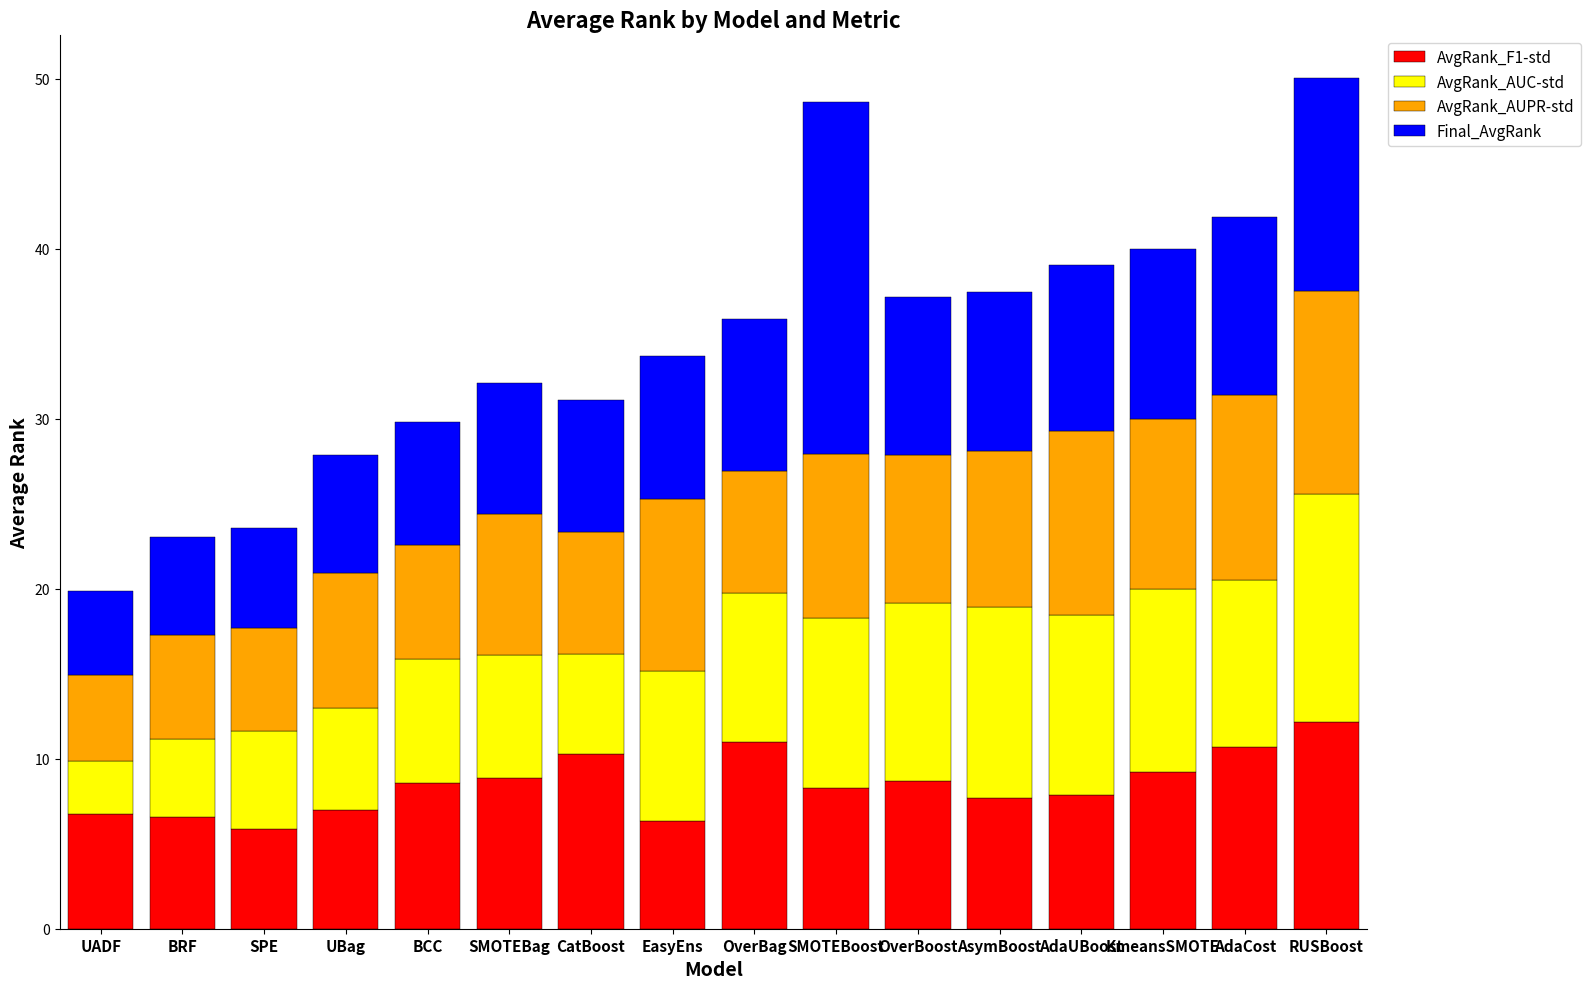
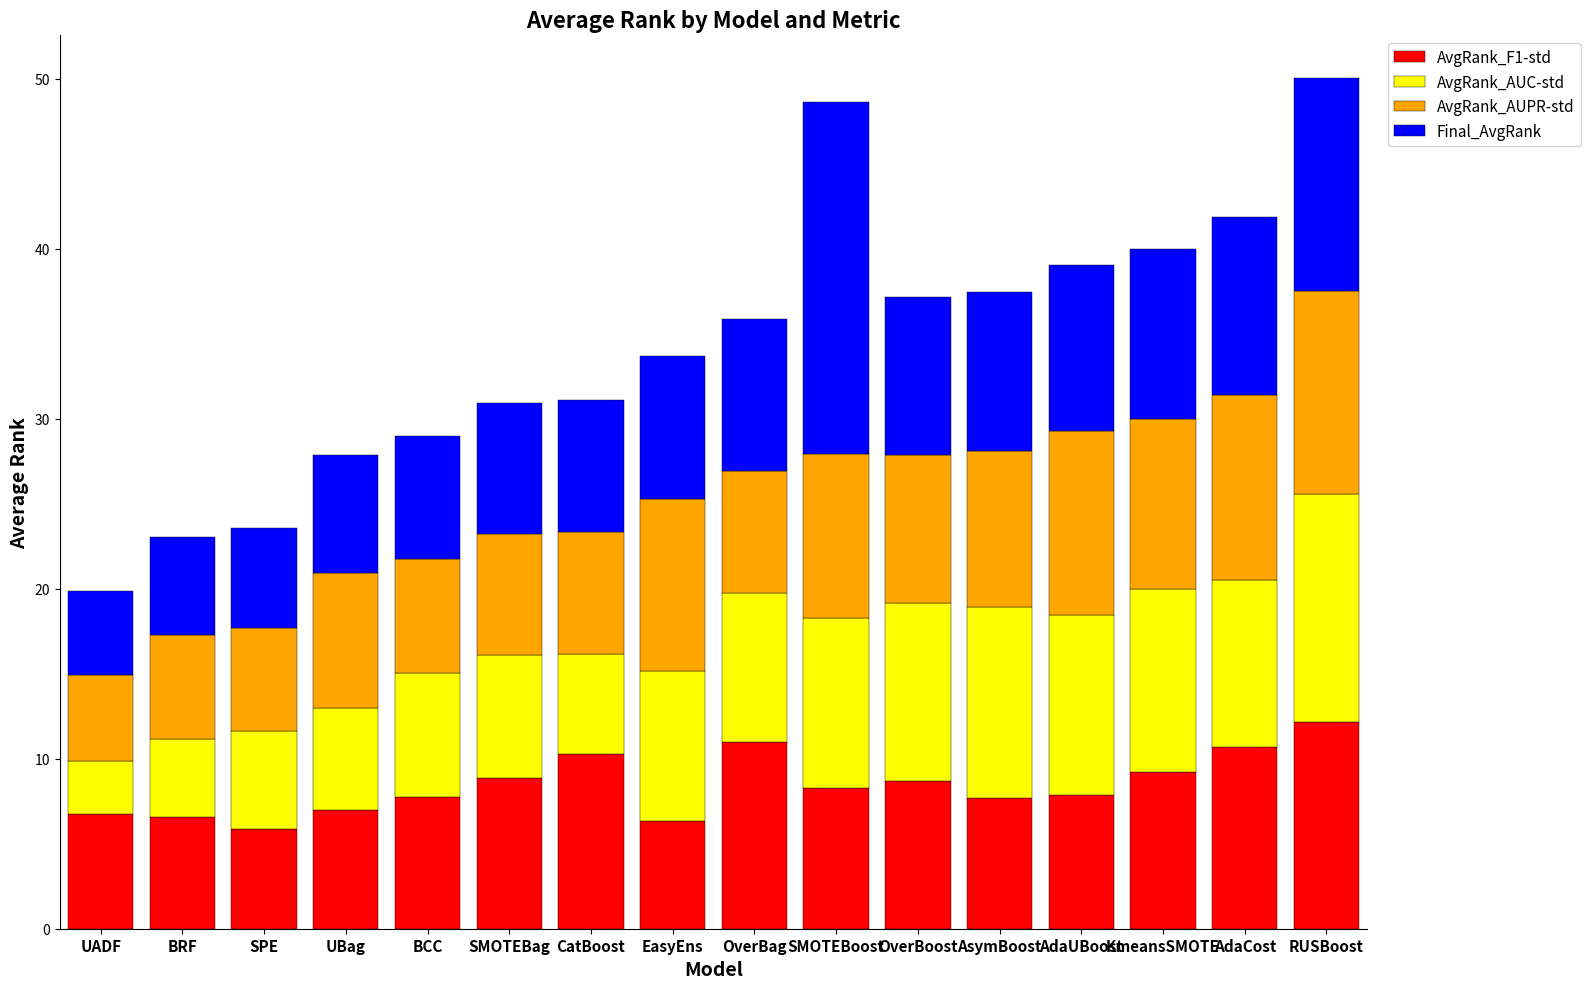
AvgRank_F1-std, BCC: 8.6 -> 7.8
AvgRank_AUPR-std, SMOTEBag: 8.3 -> 7.1
